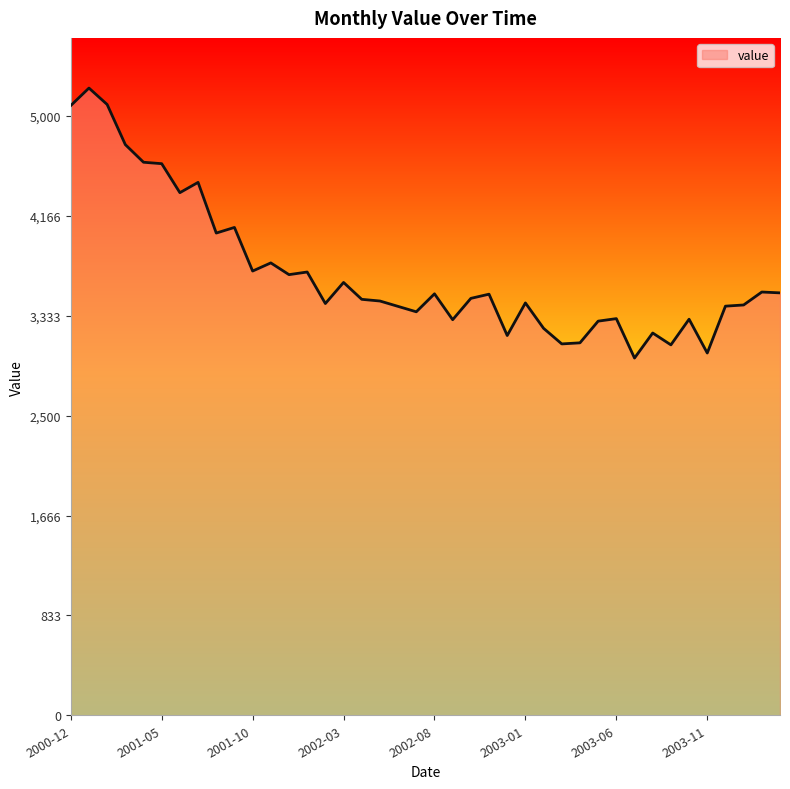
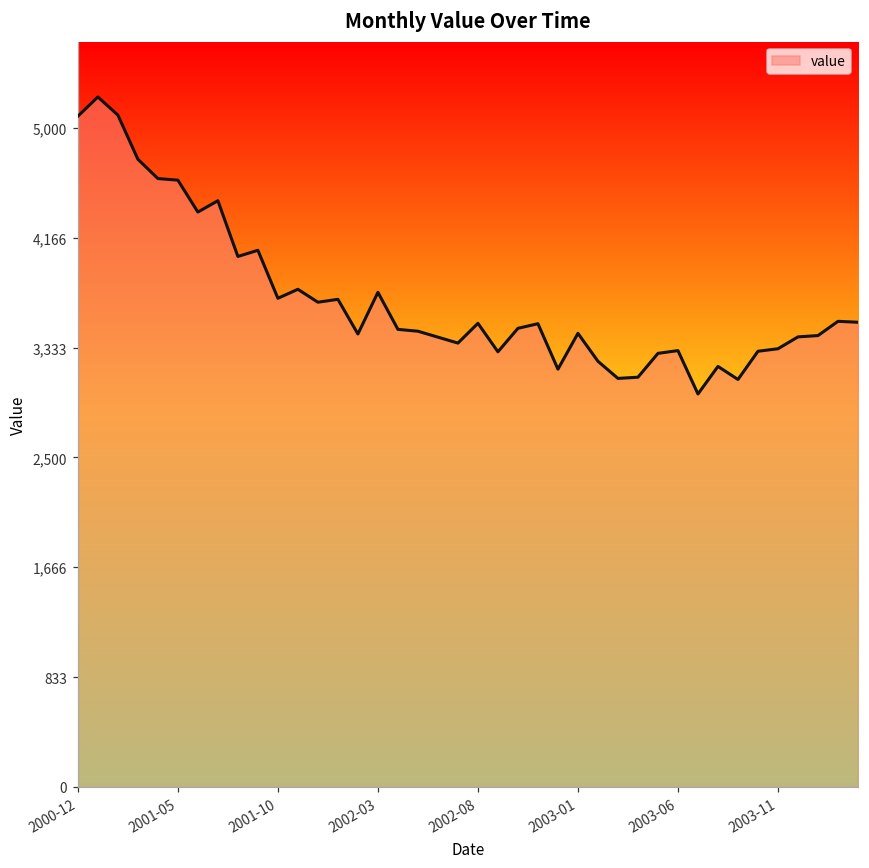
2002-03: 3,610 -> 3,750
2003-11: 3,020 -> 3,320
